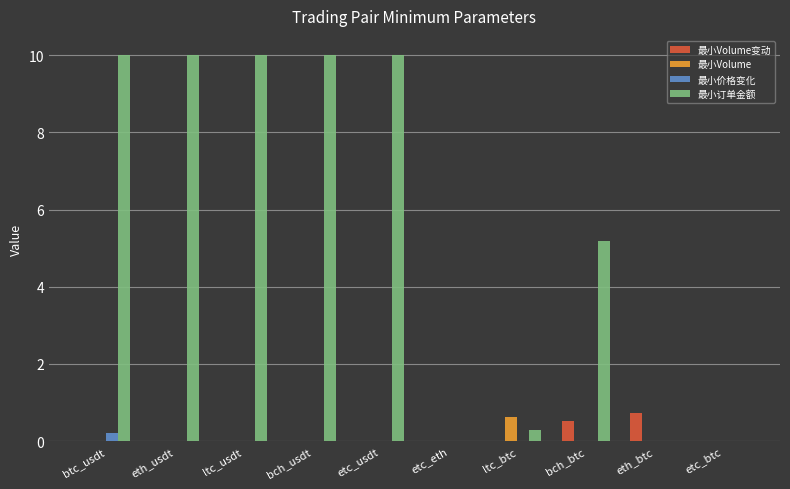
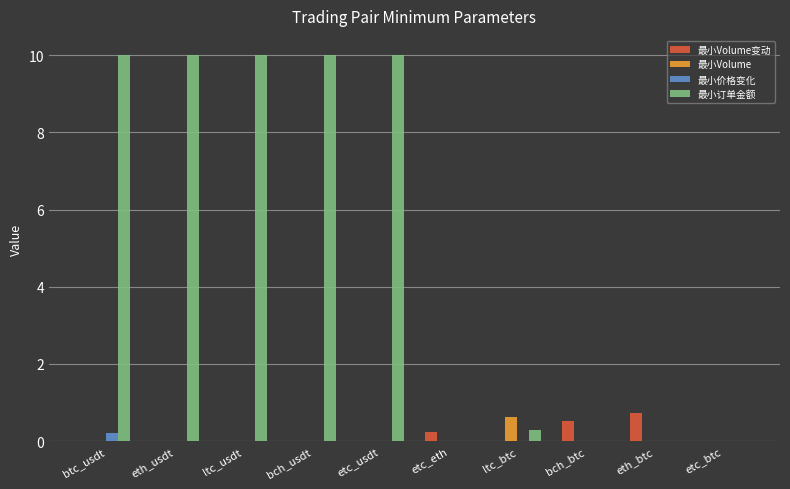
最小Volume变动, etc_eth: 0.0 -> 0.2
最小订单金额, bch_btc: 5.2 -> 0.0
